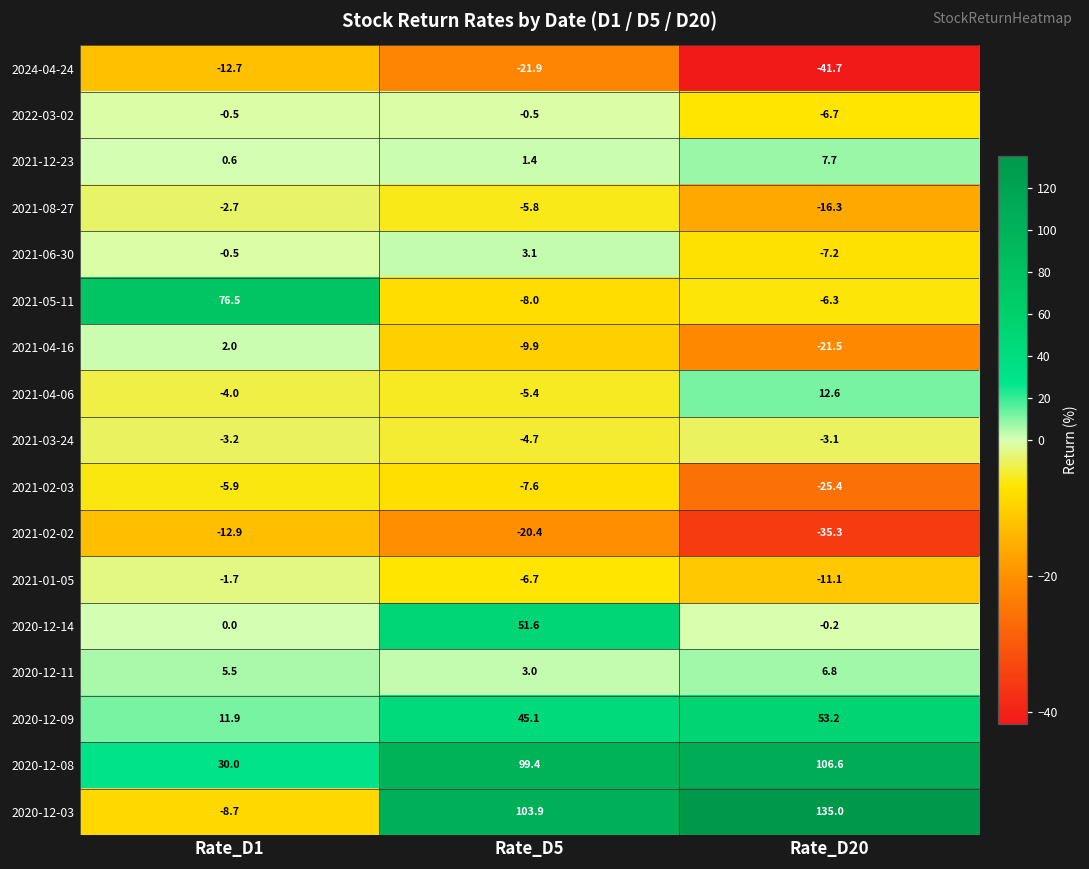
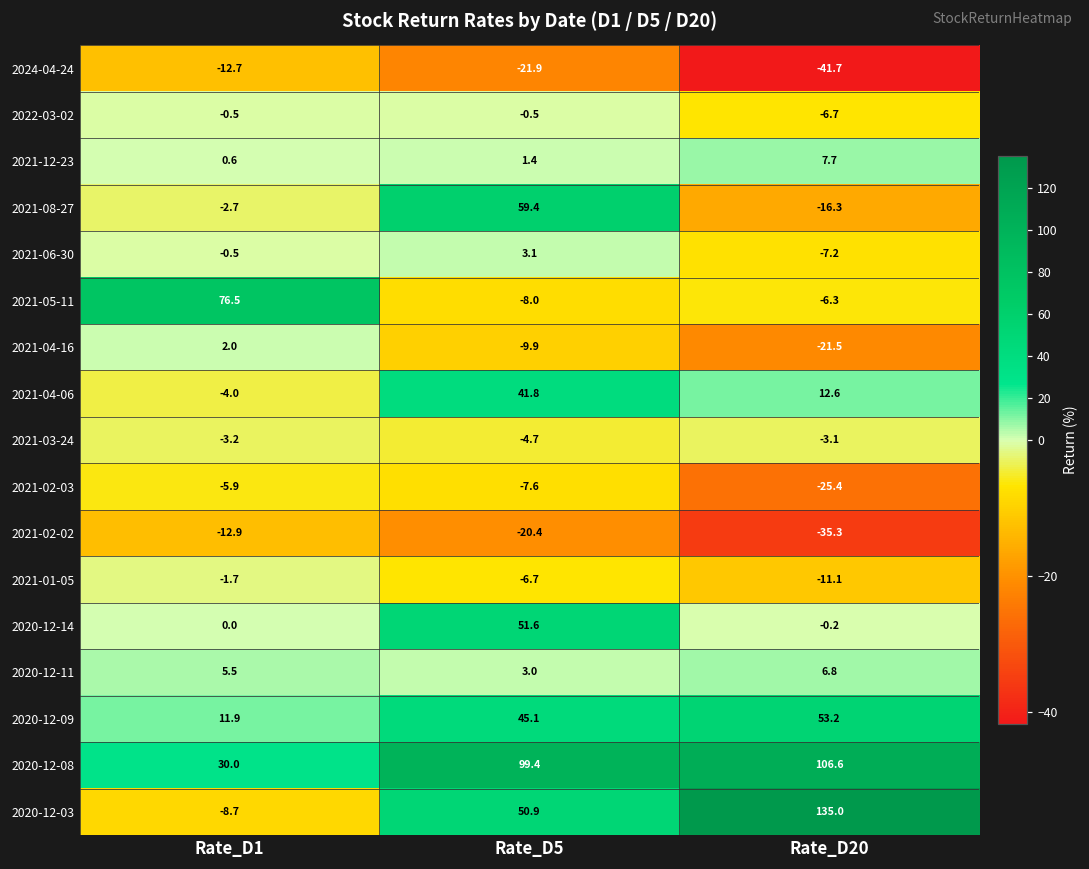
2021-08-27, Rate_D5: -5.8 -> 59.4
2021-04-06, Rate_D5: -5.4 -> 41.8
2020-12-03, Rate_D5: 103.9 -> 50.9
